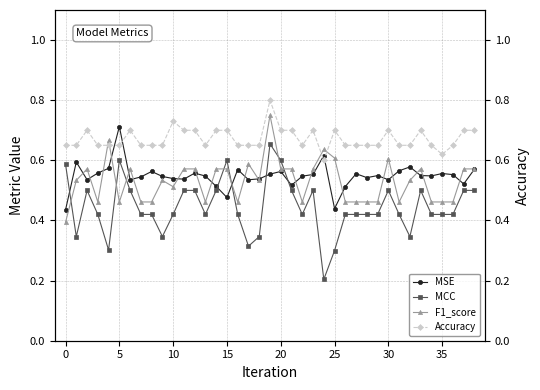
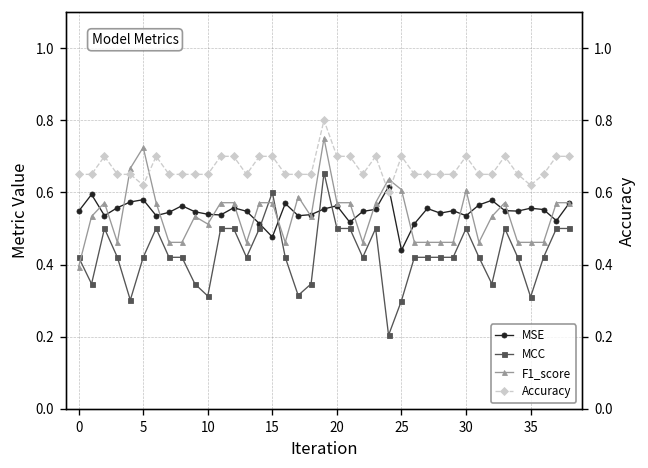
MSE, 0: 0.44 -> 0.55
MCC, 0: 0.59 -> 0.42
MSE, 5: 0.71 -> 0.58
MCC, 5: 0.60 -> 0.42
F1_score, 5: 0.46 -> 0.72
MCC, 10: 0.42 -> 0.31
MCC, 20: 0.6 -> 0.5
MCC, 35: 0.42 -> 0.31
Accuracy, 5: 0.65 -> 0.62
Accuracy, 10: 0.73 -> 0.65
